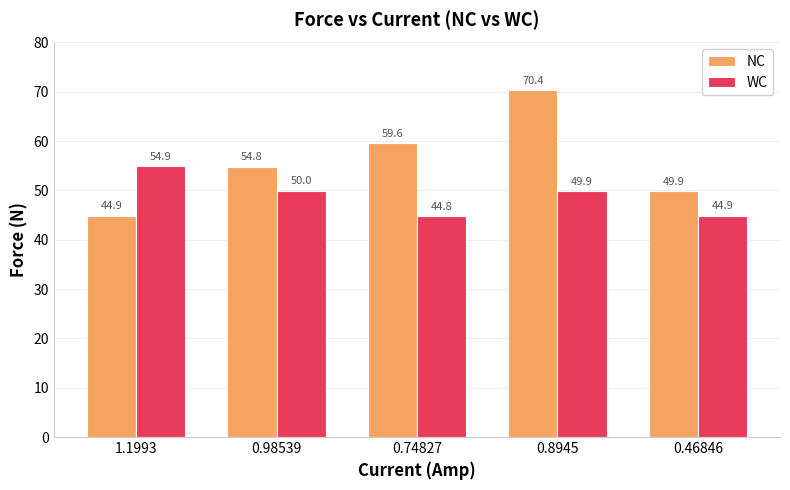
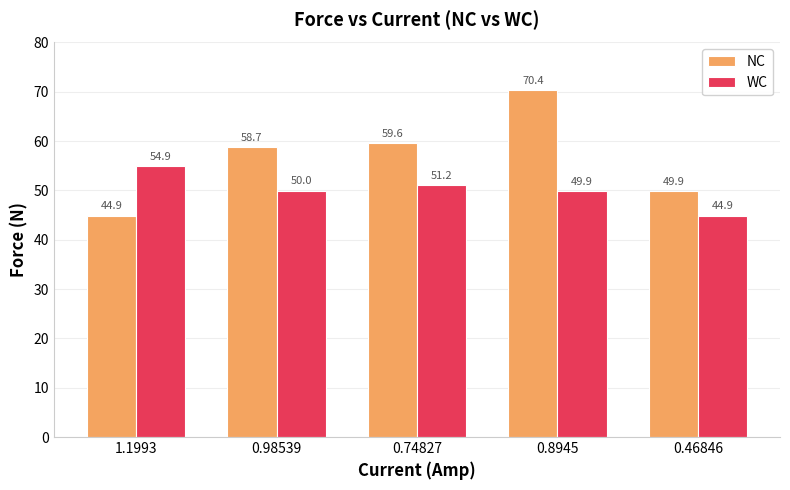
NC, 0.98539: 54.8 -> 58.7
WC, 0.74827: 44.8 -> 51.2
